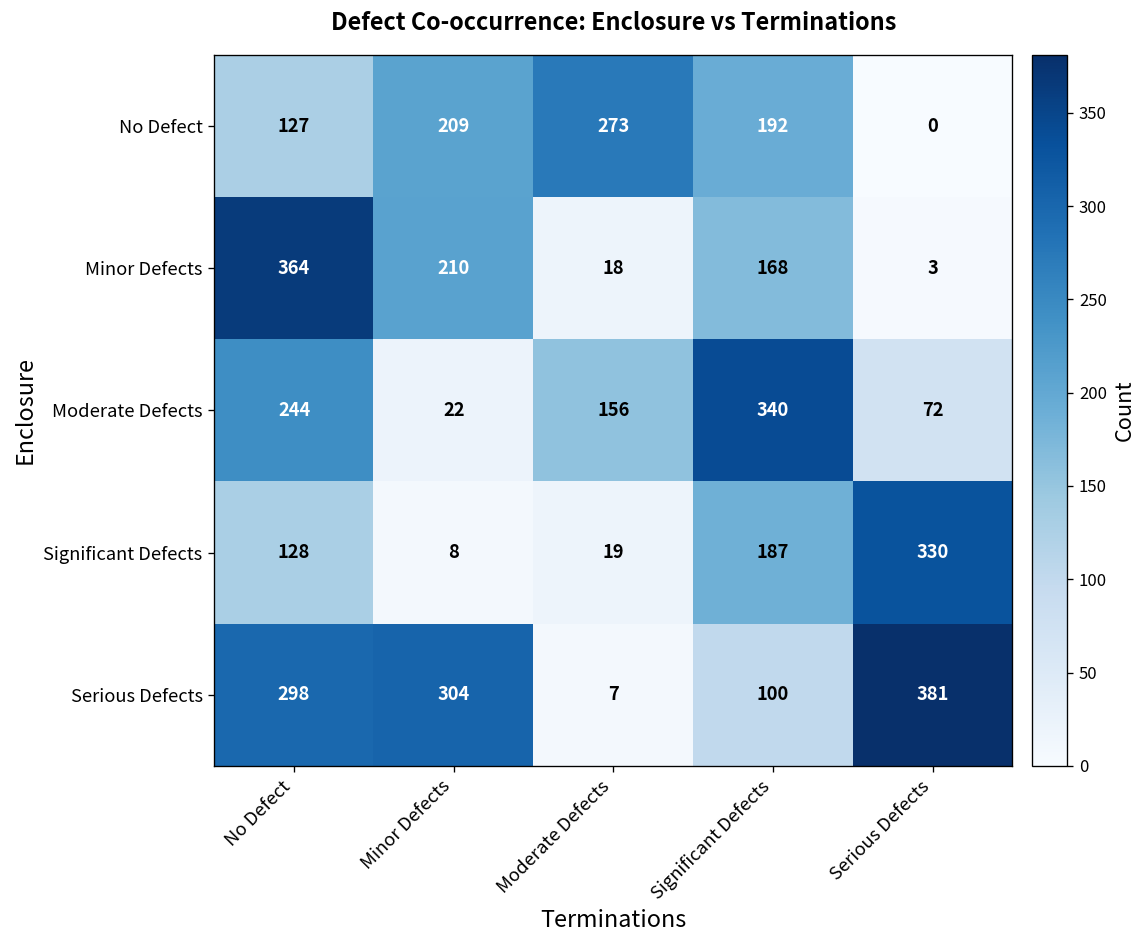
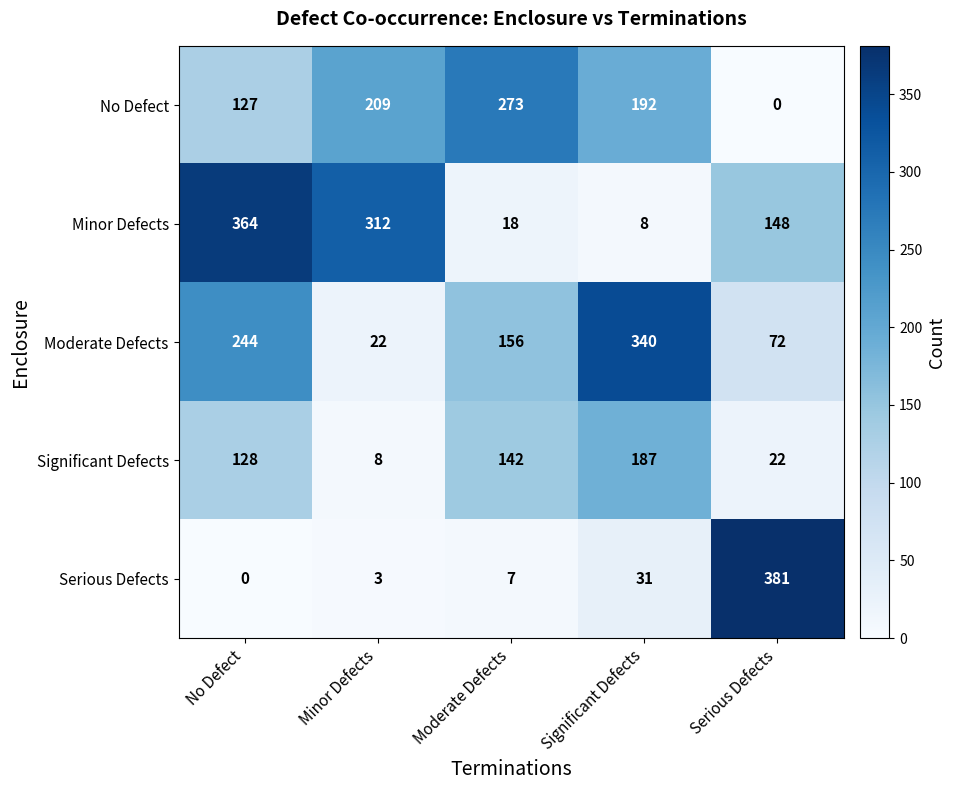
Minor Defects, Minor Defects: 210 -> 312
Minor Defects, Significant Defects: 168 -> 8
Minor Defects, Serious Defects: 3 -> 148
Significant Defects, Moderate Defects: 19 -> 142
Significant Defects, Serious Defects: 330 -> 22
Serious Defects, No Defect: 298 -> 0
Serious Defects, Minor Defects: 304 -> 3
Serious Defects, Significant Defects: 100 -> 31
